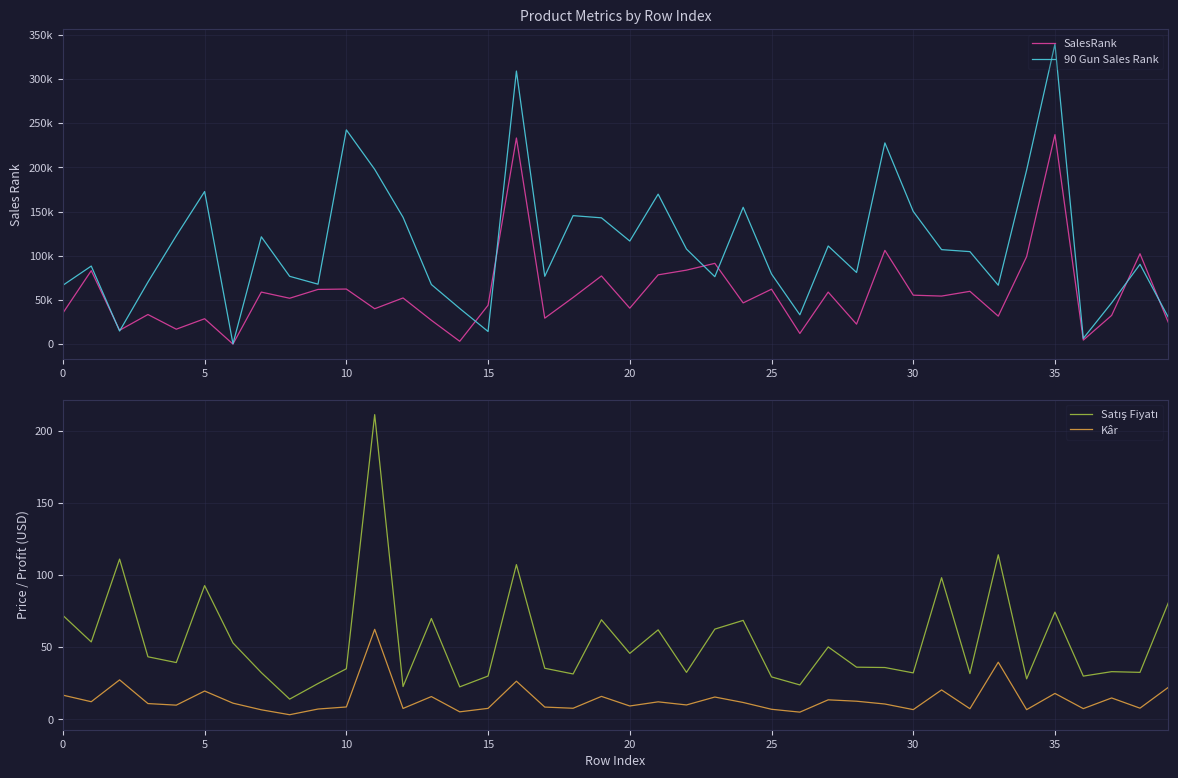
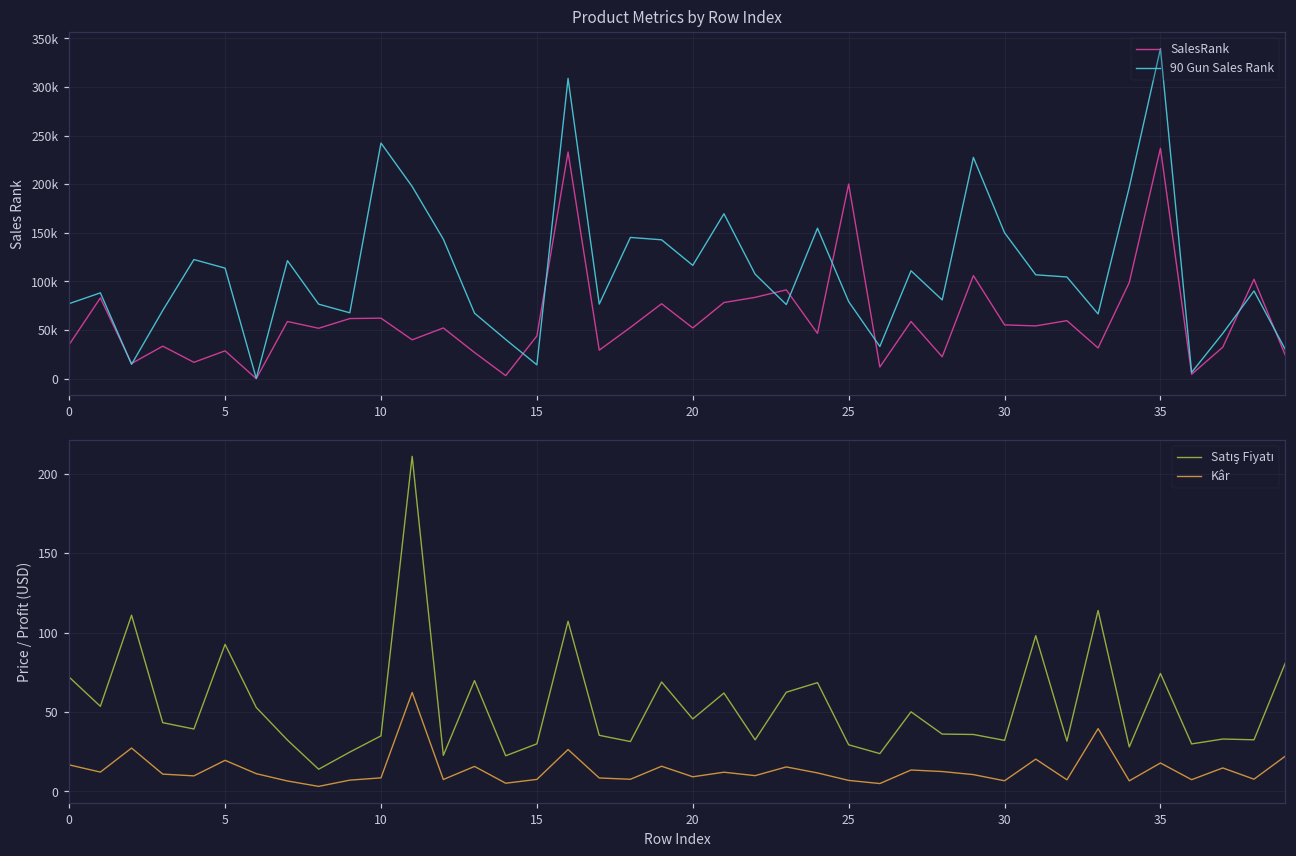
Product Metrics by Row Index, 90 Gun Sales Rank, 0: 70000 -> 80000
Product Metrics by Row Index, 90 Gun Sales Rank, 5: 170000 -> 110000
Product Metrics by Row Index, SalesRank, 20: 40000 -> 50000
Product Metrics by Row Index, SalesRank, 25: 60000 -> 200000
